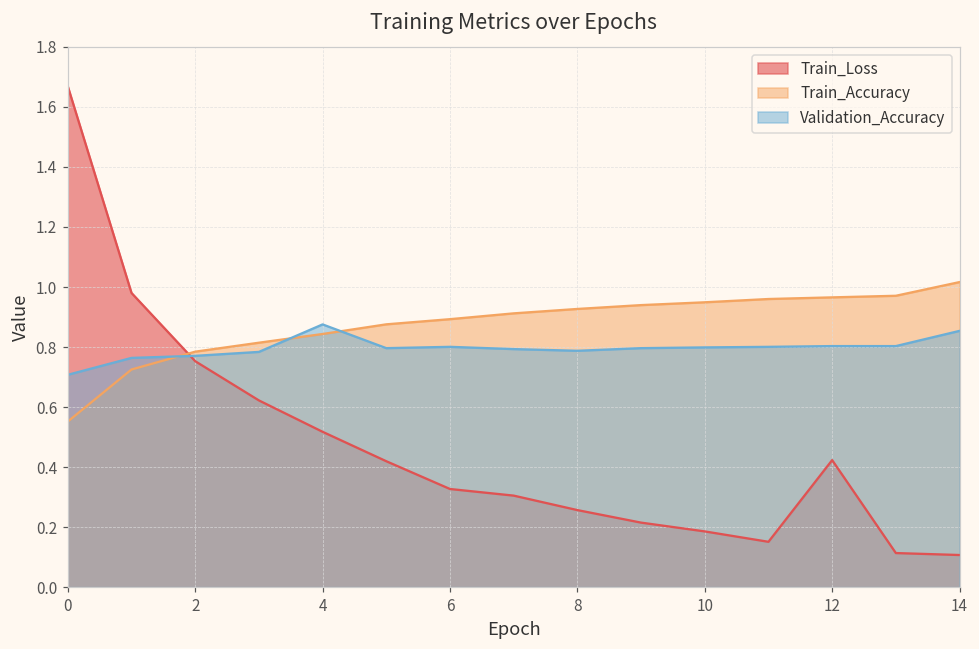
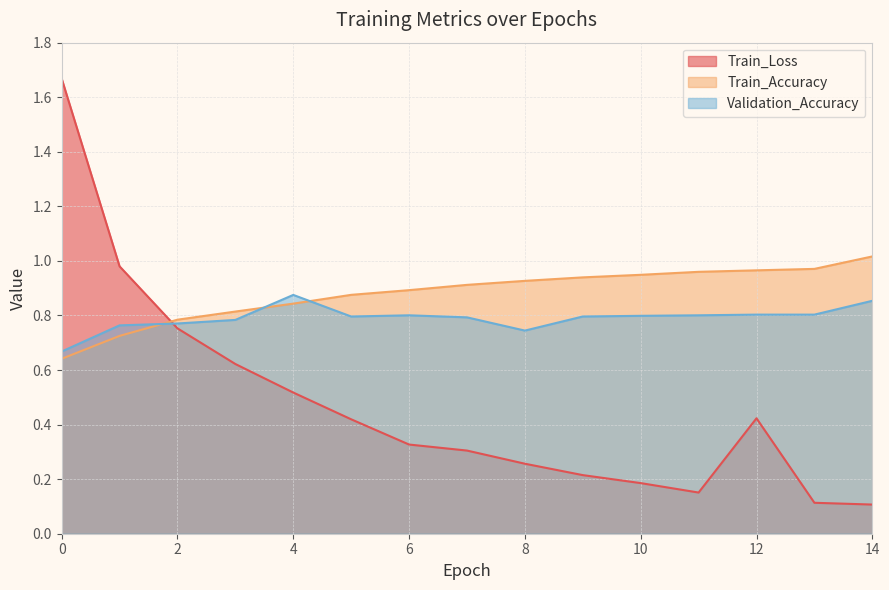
Train_Accuracy, 0: 0.55 -> 0.64
Validation_Accuracy, 0: 0.71 -> 0.67
Validation_Accuracy, 8: 0.79 -> 0.74
